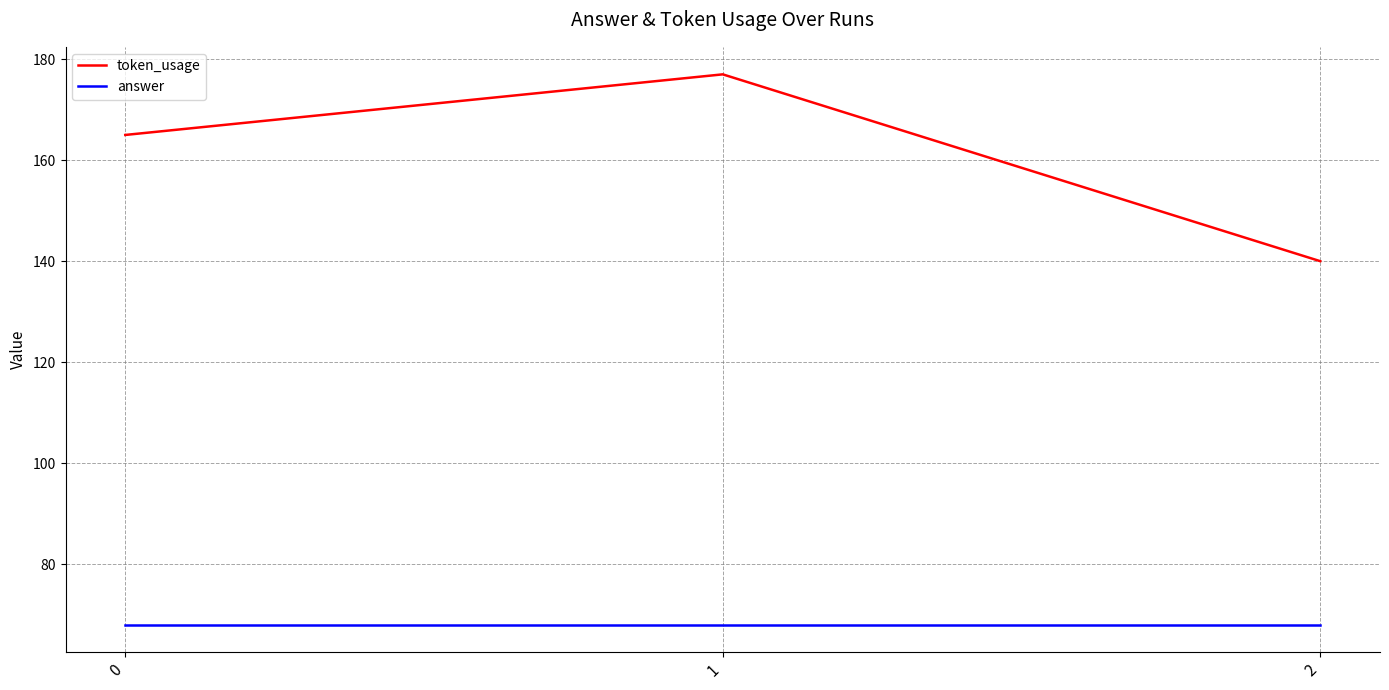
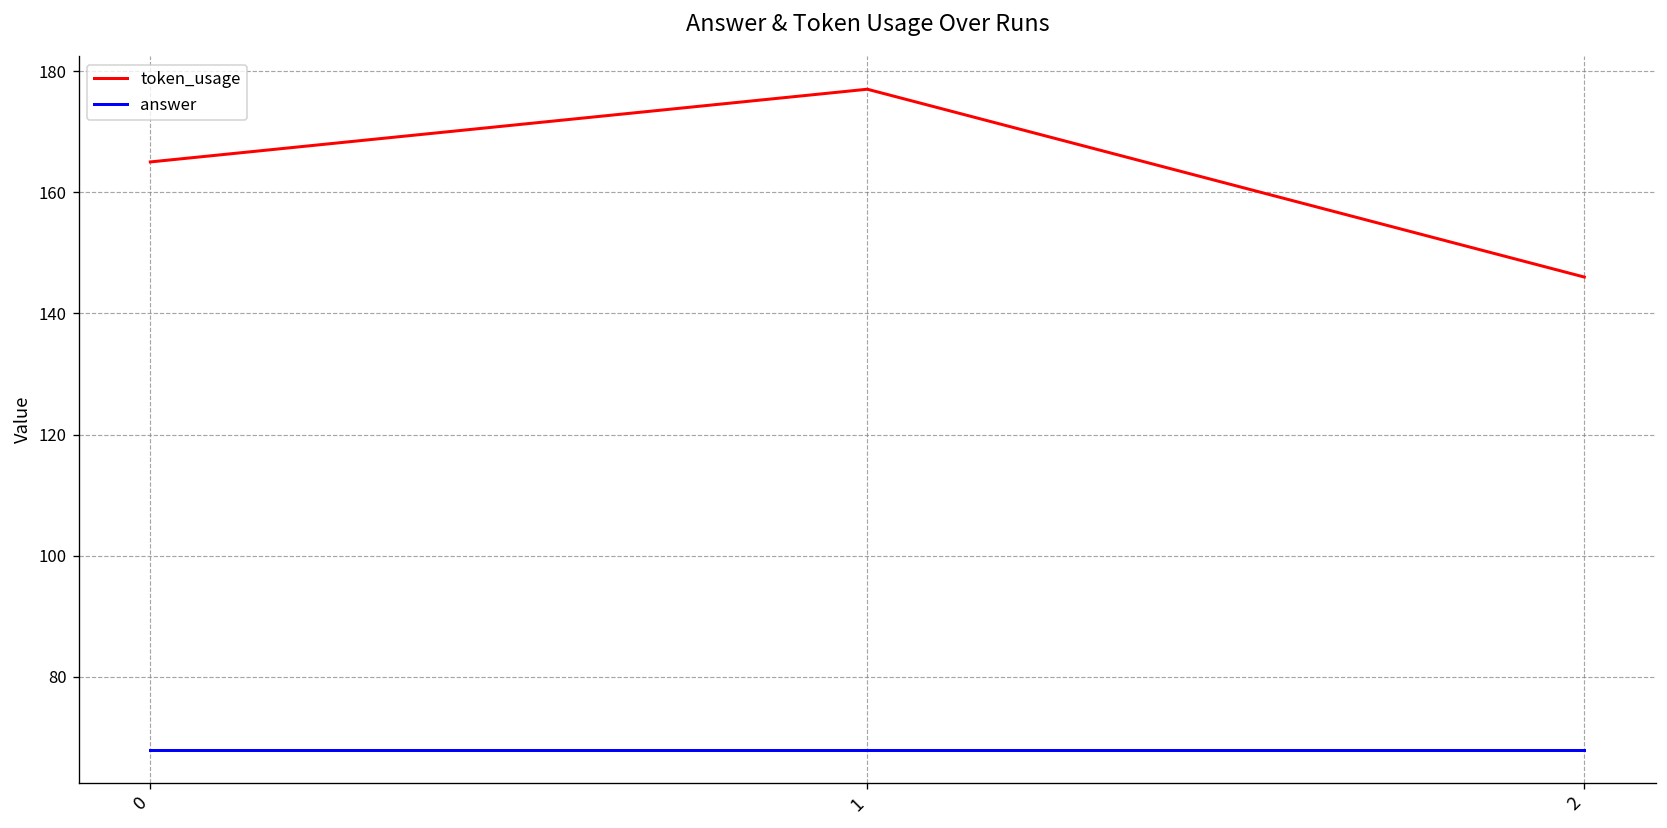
token_usage, 2: 140 -> 146
